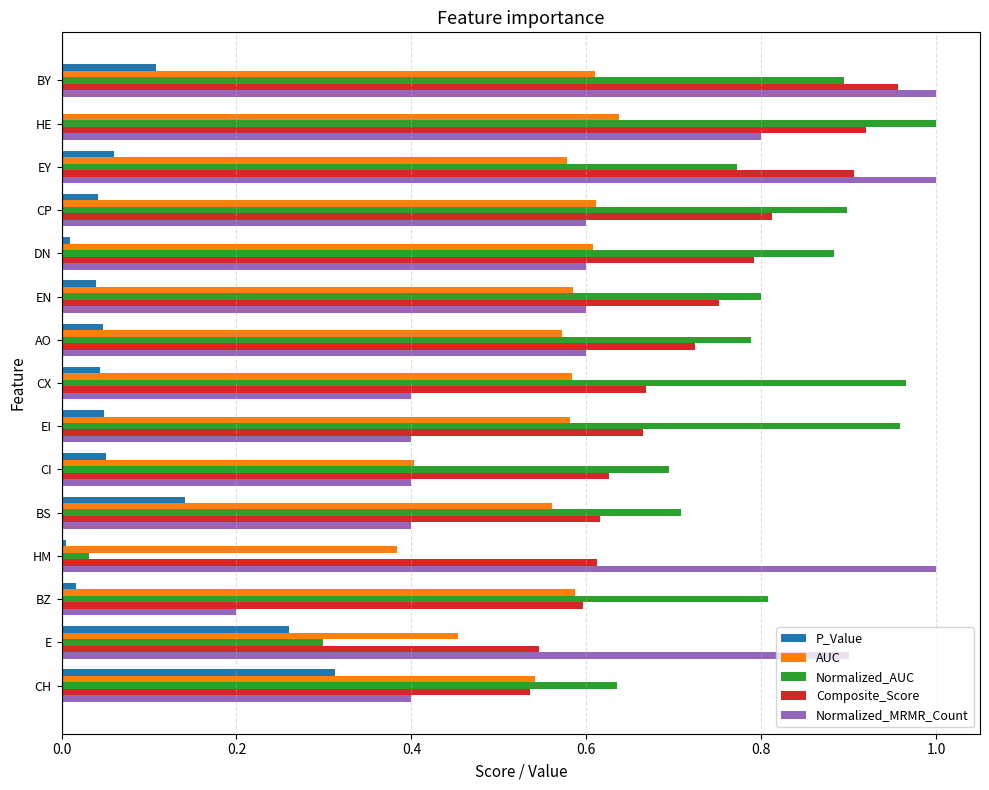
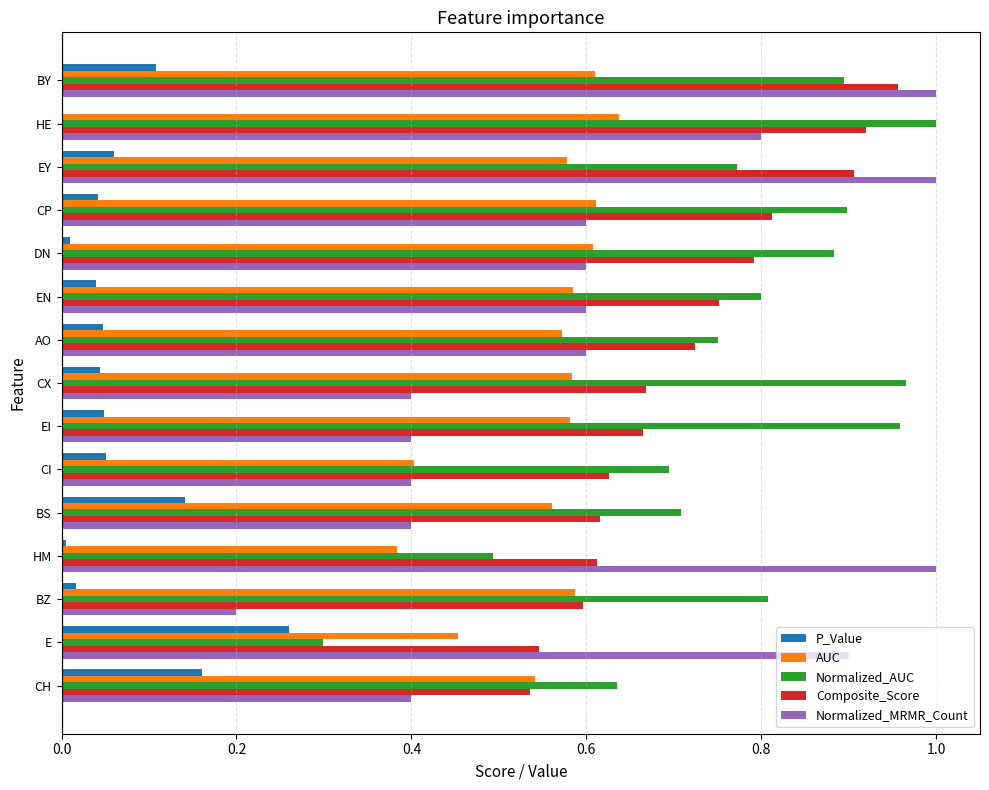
Normalized_AUC, AO: 0.79 -> 0.75
Normalized_AUC, HM: 0.03 -> 0.49
P_Value, CH: 0.31 -> 0.16
